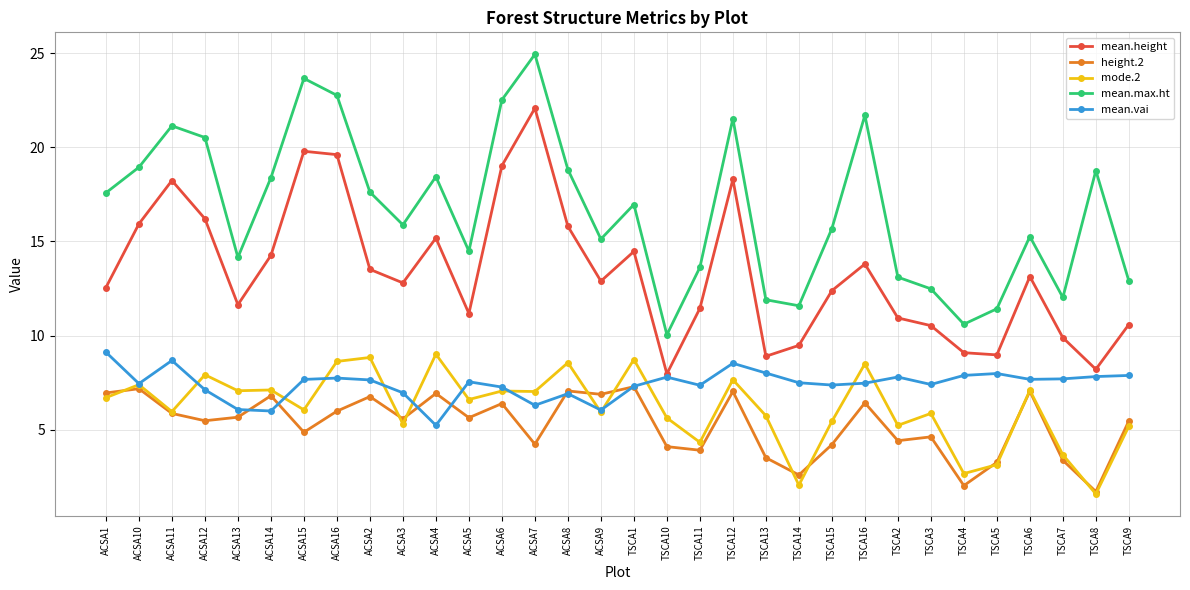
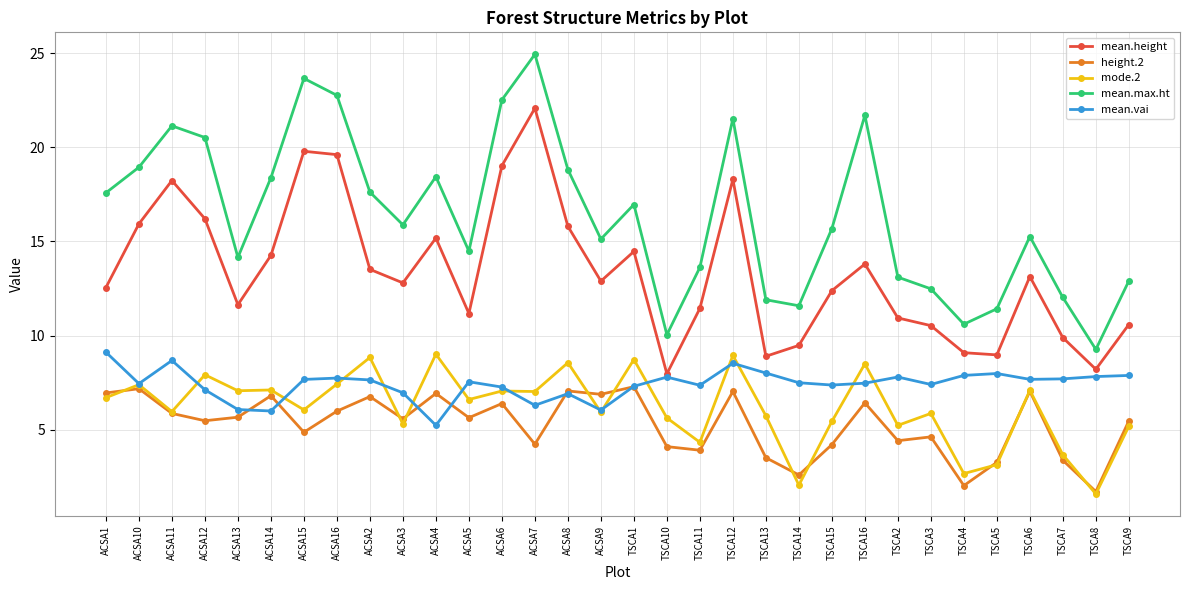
mode.2, ACSA16: 8.6 -> 7.4
mode.2, TSCA12: 7.7 -> 8.9
mean.max.ht, TSCA8: 18.8 -> 9.3
